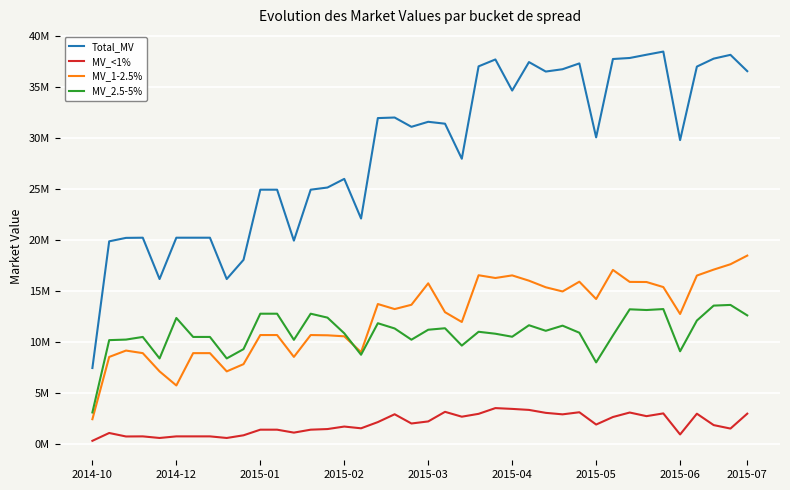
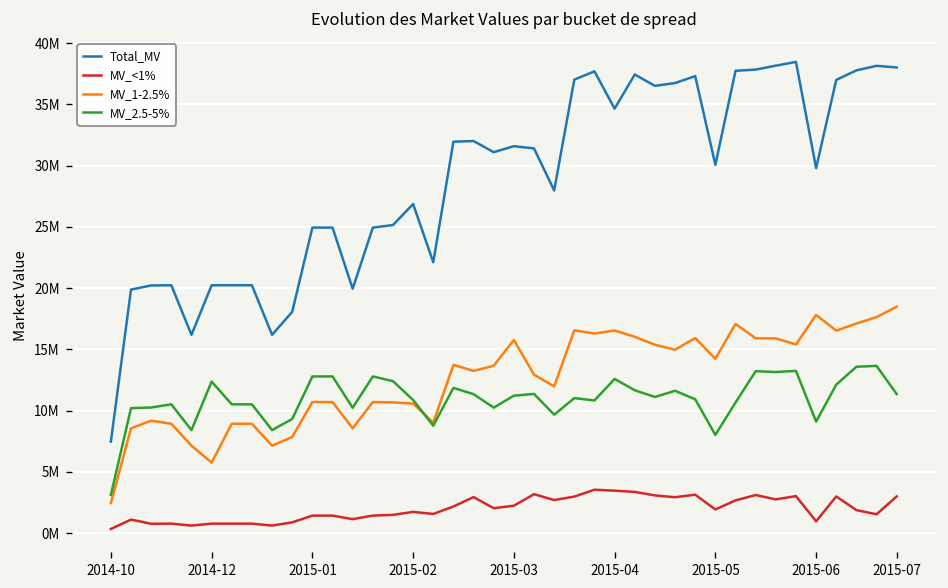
Total_MV, 2015-02: 26000000 -> 26900000
MV_2.5-5%, 2015-04: 10500000 -> 12600000
MV_1-2.5%, 2015-06: 12800000 -> 17800000
Total_MV, 2015-07: 36600000 -> 38000000
MV_2.5-5%, 2015-07: 12600000 -> 11400000
